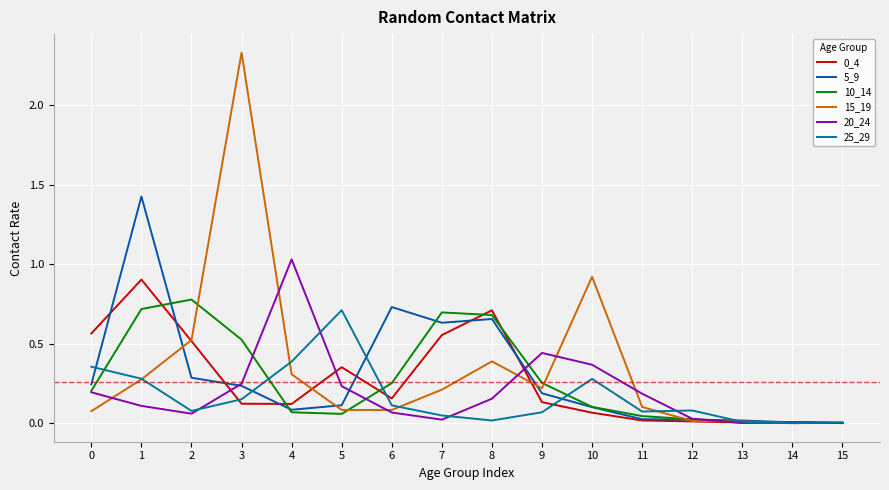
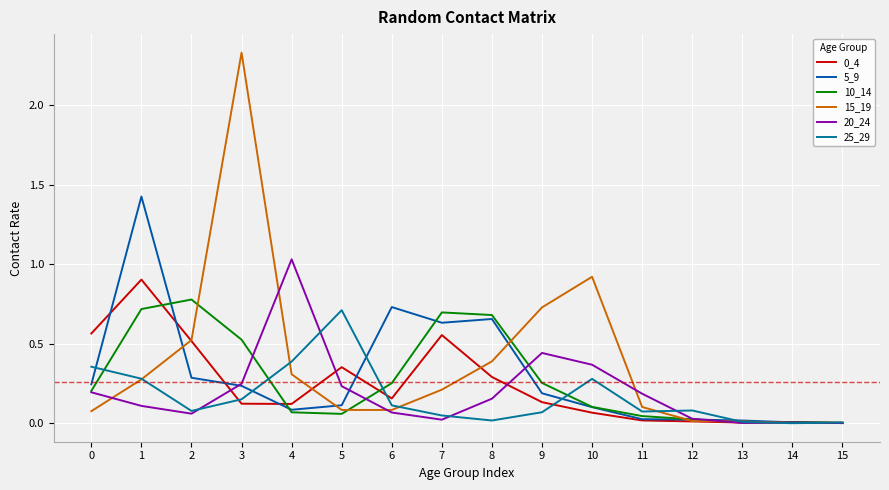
0_4, 8: 0.71 -> 0.29
15_19, 9: 0.22 -> 0.73
